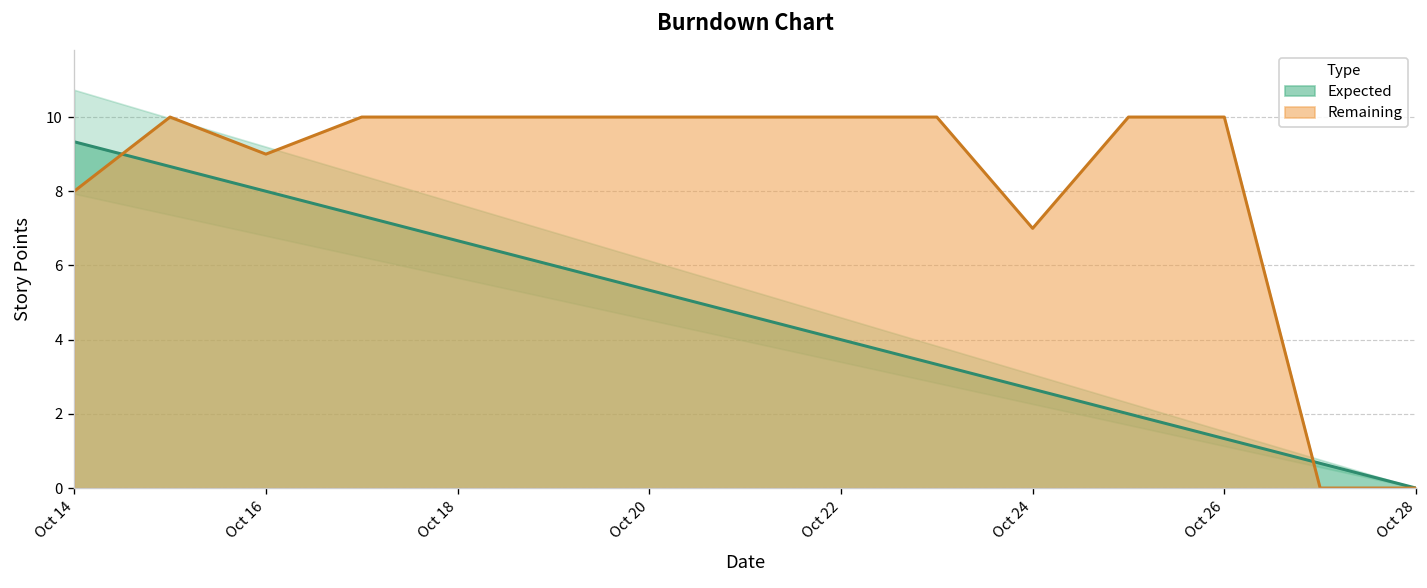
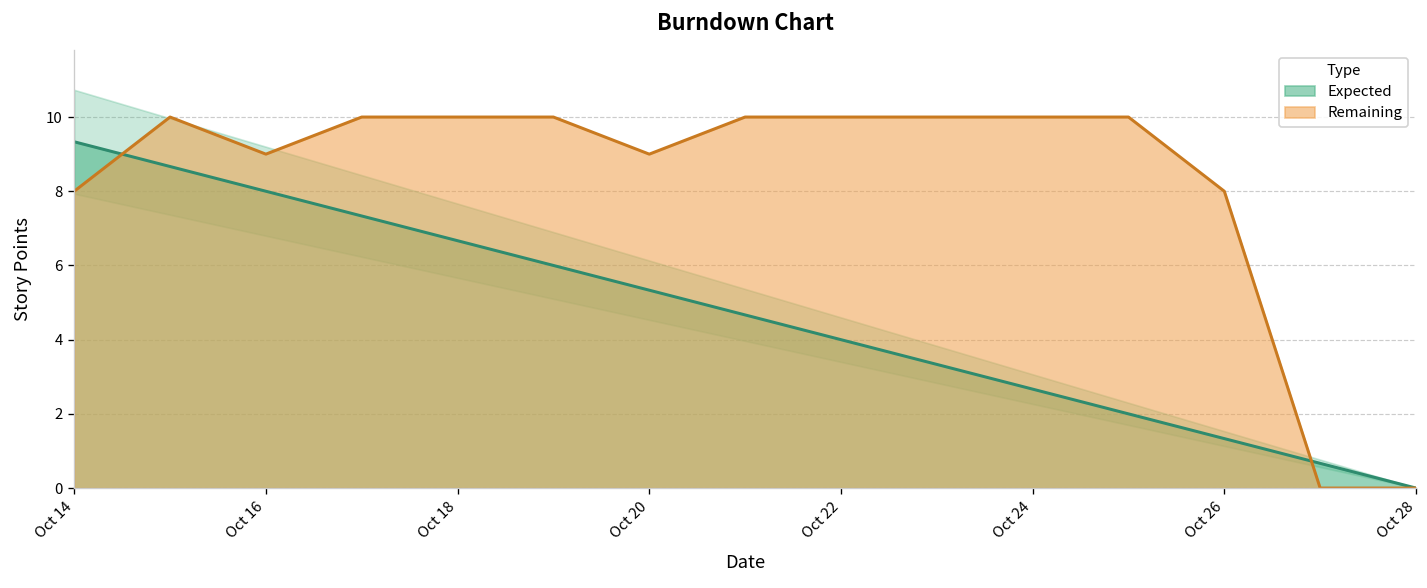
Remaining, Oct 20: 10 -> 9
Remaining, Oct 24: 7 -> 10
Remaining, Oct 26: 10 -> 8
